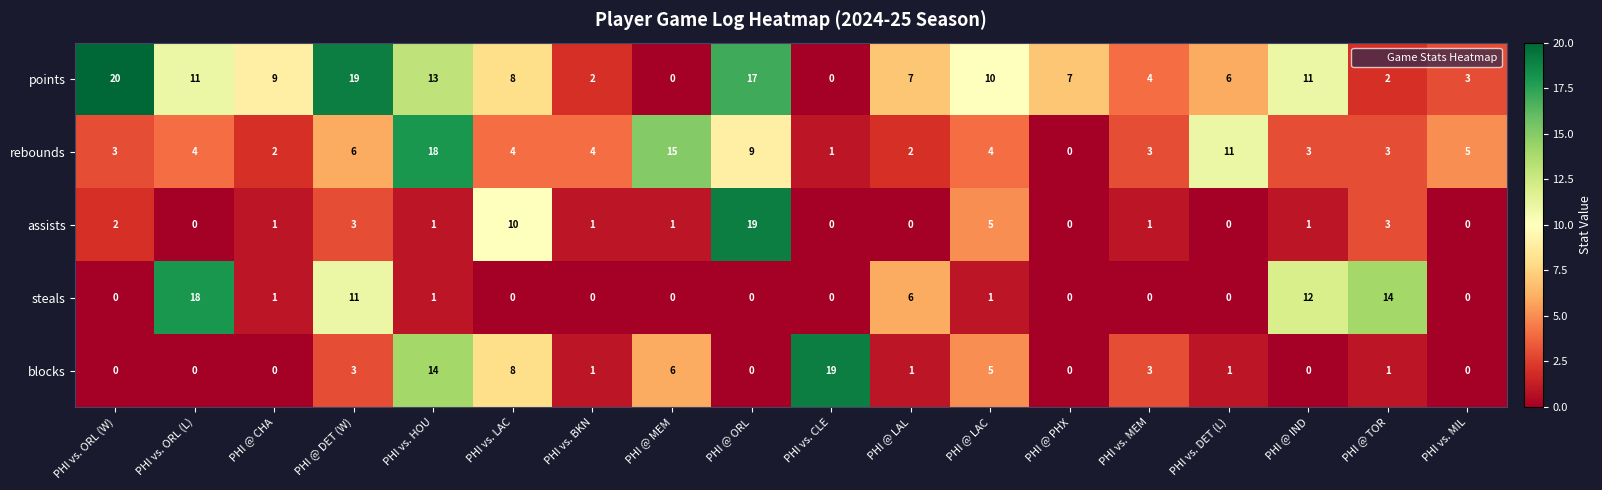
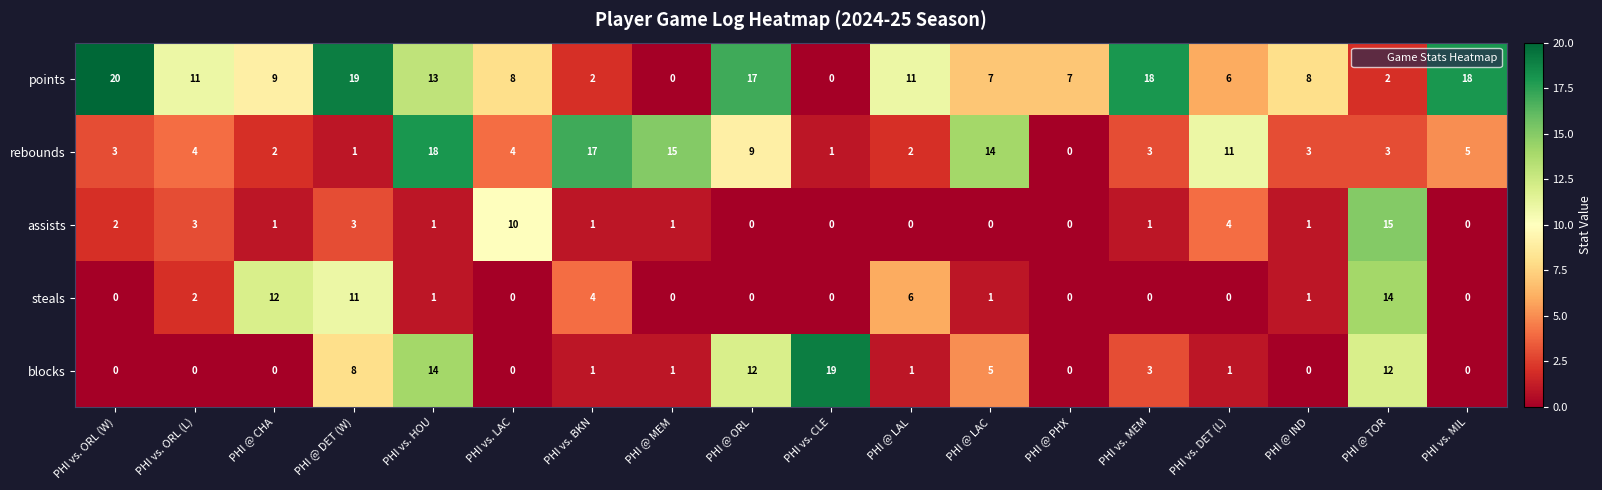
points, PHI @ LAL: 7 -> 11
points, PHI @ LAC: 10 -> 7
points, PHI vs. MEM: 4 -> 18
points, PHI @ IND: 11 -> 8
points, PHI vs. MIL: 3 -> 18
rebounds, PHI @ DET (W): 6 -> 1
rebounds, PHI vs. BKN: 4 -> 17
rebounds, PHI @ LAC: 4 -> 14
assists, PHI vs. ORL (L): 0 -> 3
assists, PHI @ ORL: 19 -> 0
assists, PHI @ LAC: 5 -> 0
assists, PHI vs. DET (L): 0 -> 4
assists, PHI @ TOR: 3 -> 15
steals, PHI vs. ORL (L): 18 -> 2
steals, PHI @ CHA: 1 -> 12
steals, PHI vs. BKN: 0 -> 4
steals, PHI @ IND: 12 -> 1
blocks, PHI @ DET (W): 3 -> 8
blocks, PHI vs. LAC: 8 -> 0
blocks, PHI @ MEM: 6 -> 1
blocks, PHI @ ORL: 0 -> 12
blocks, PHI @ TOR: 1 -> 12
